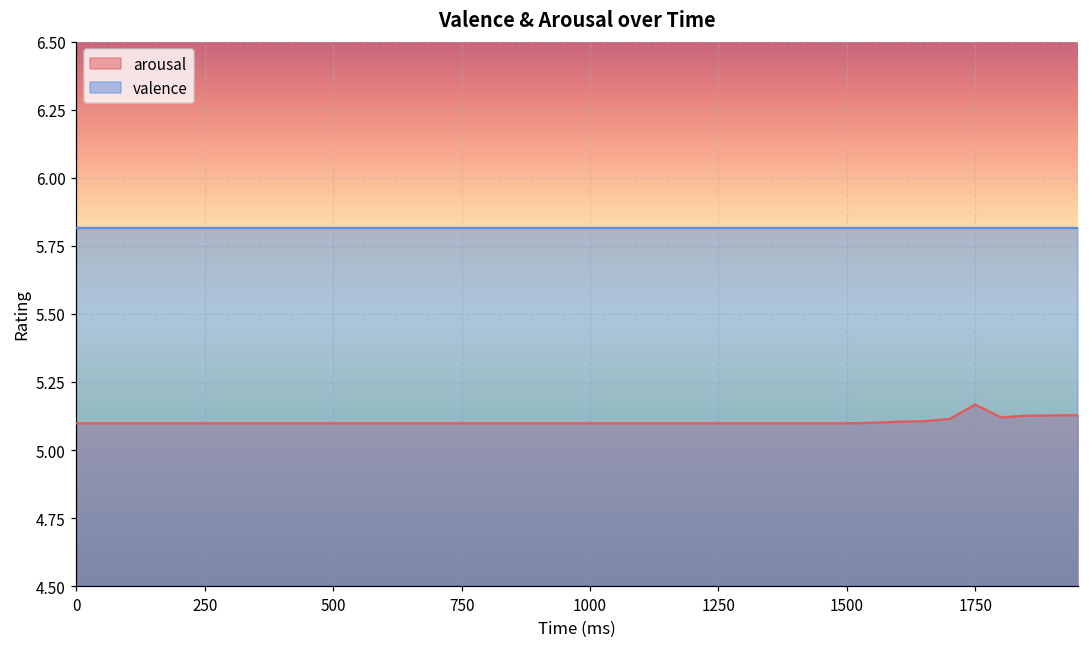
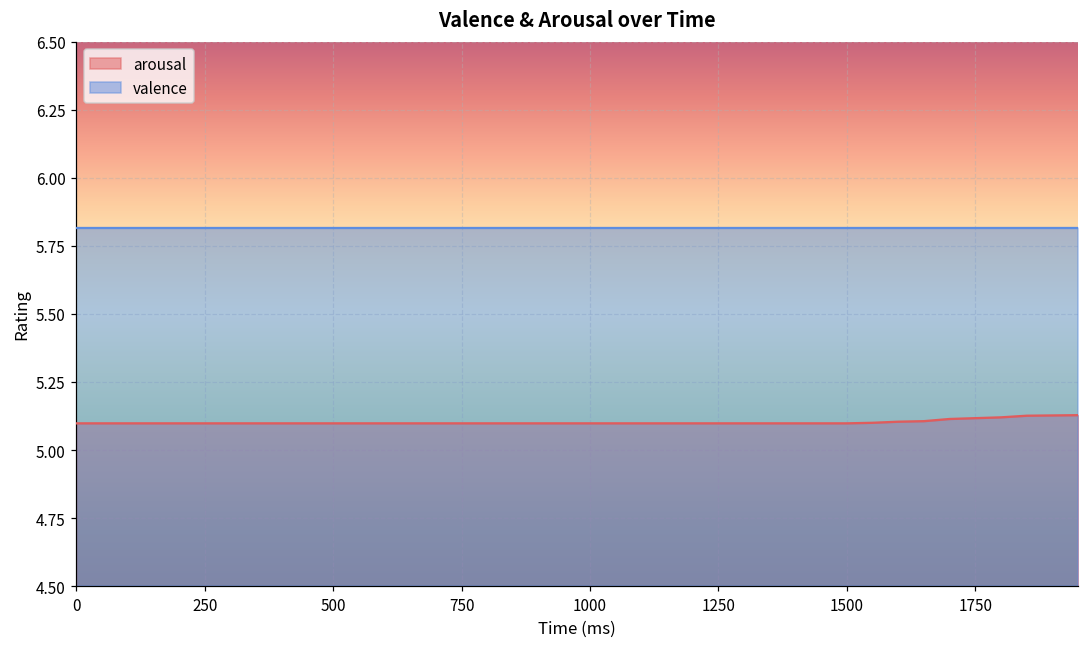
arousal, 1750: 5.17 -> 5.12
